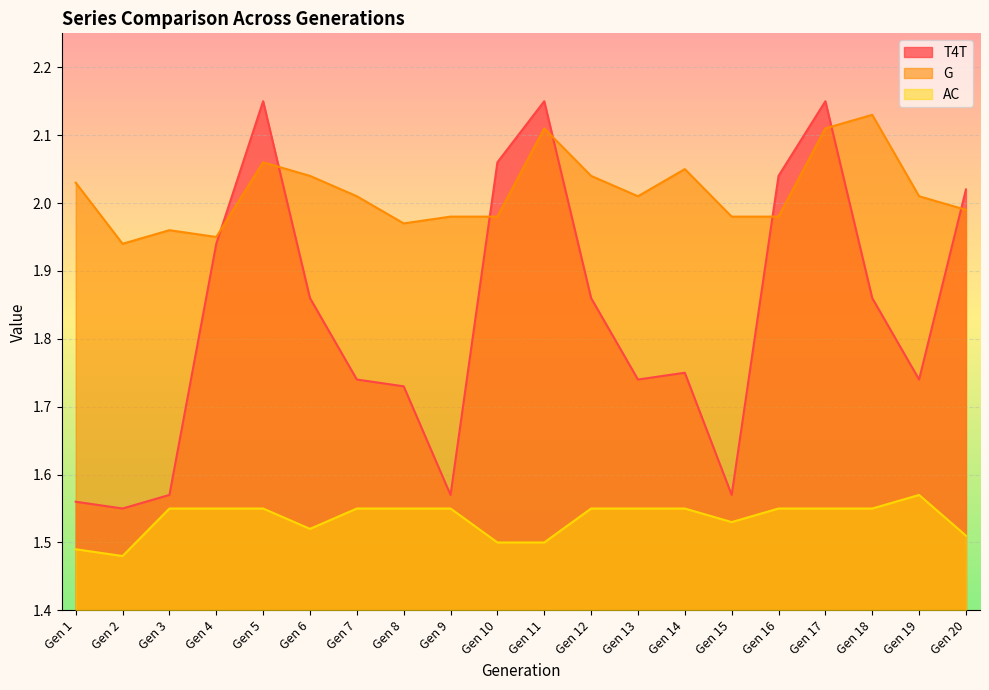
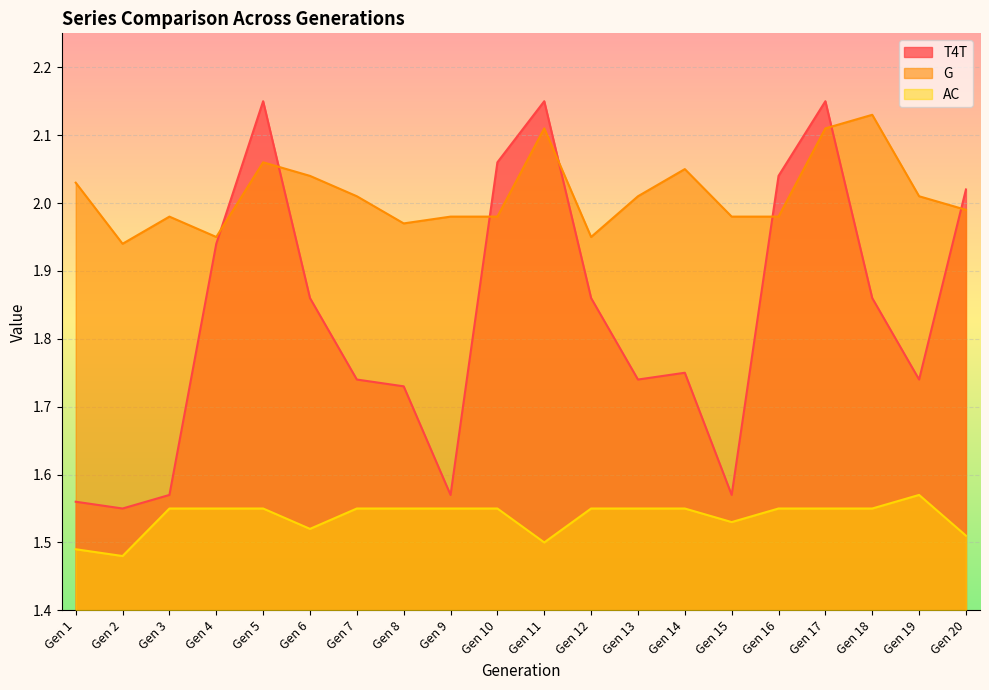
G, Gen 3: 1.96 -> 1.98
AC, Gen 10: 1.50 -> 1.55
G, Gen 12: 2.04 -> 1.95
